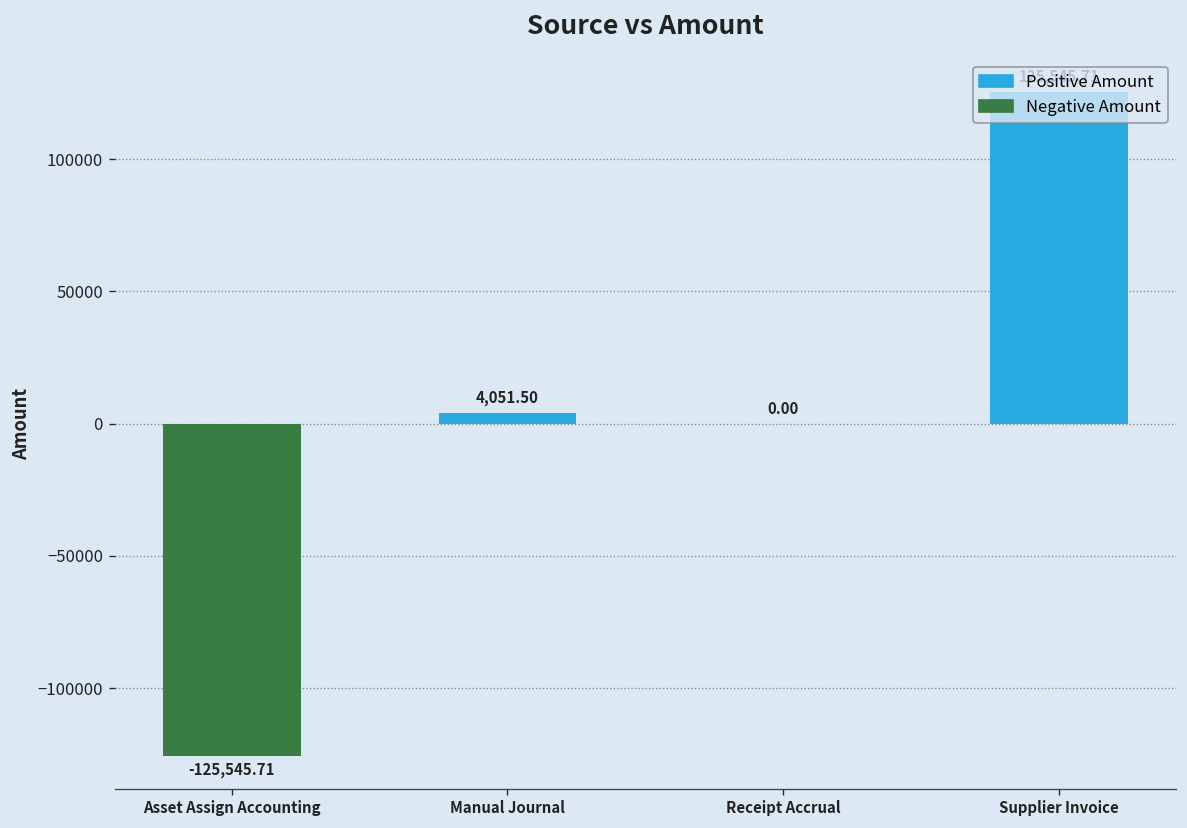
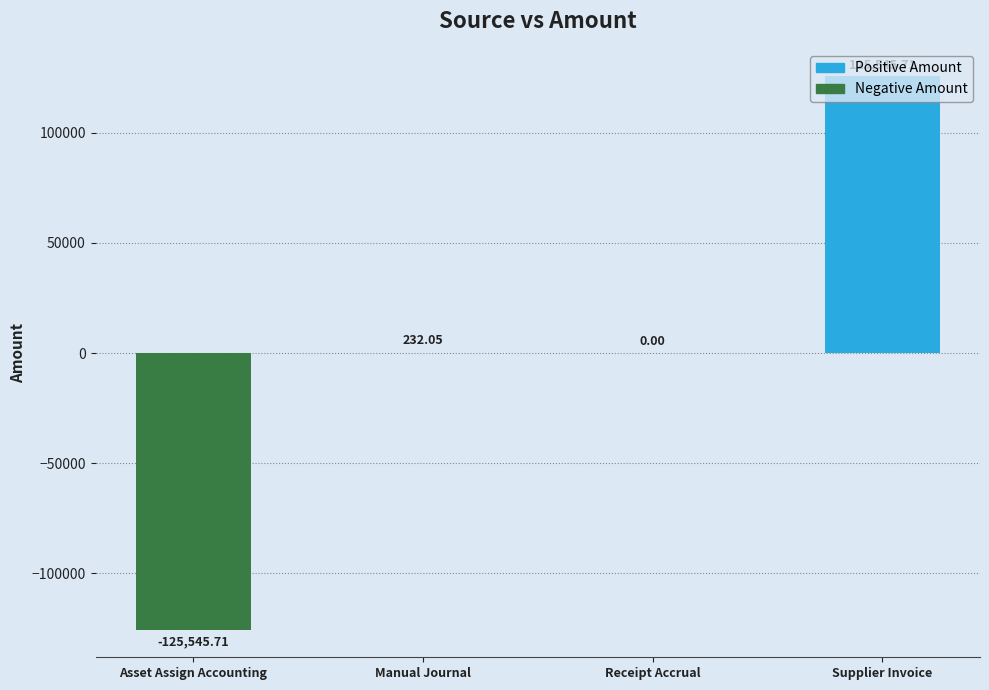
Manual Journal: 4,051.50 -> 232.05
